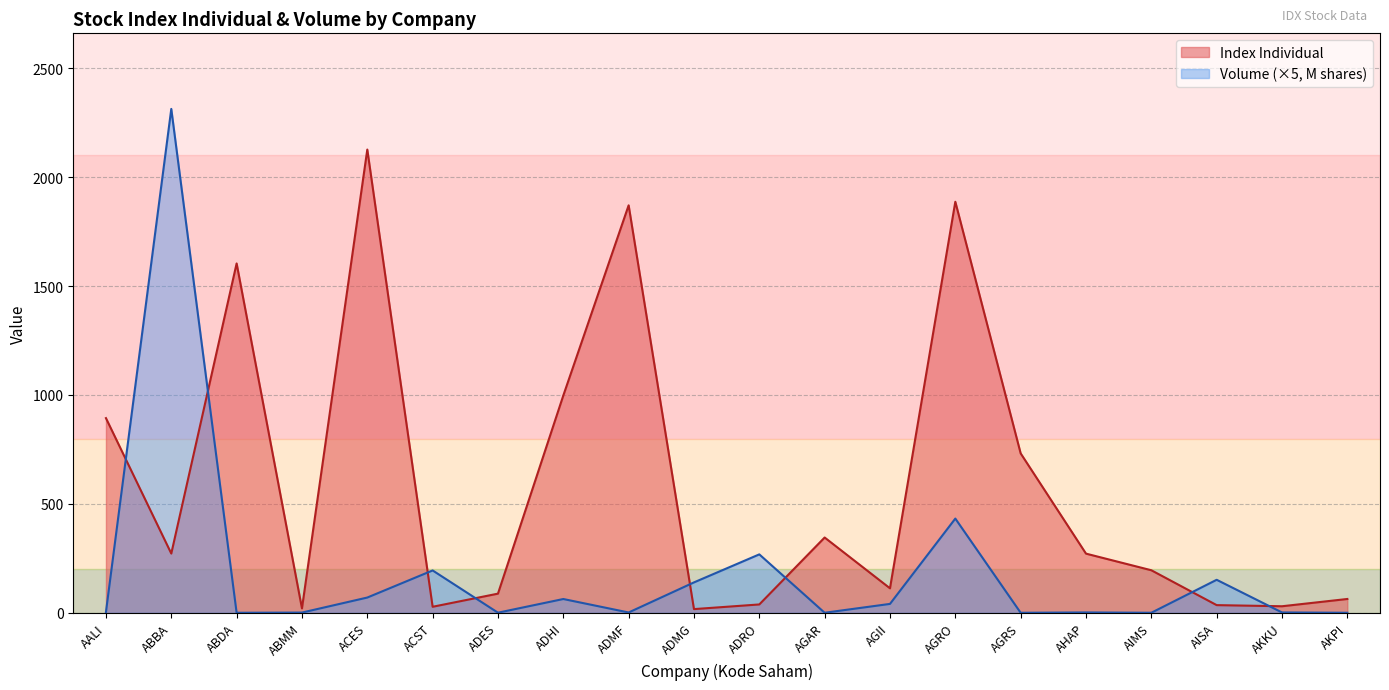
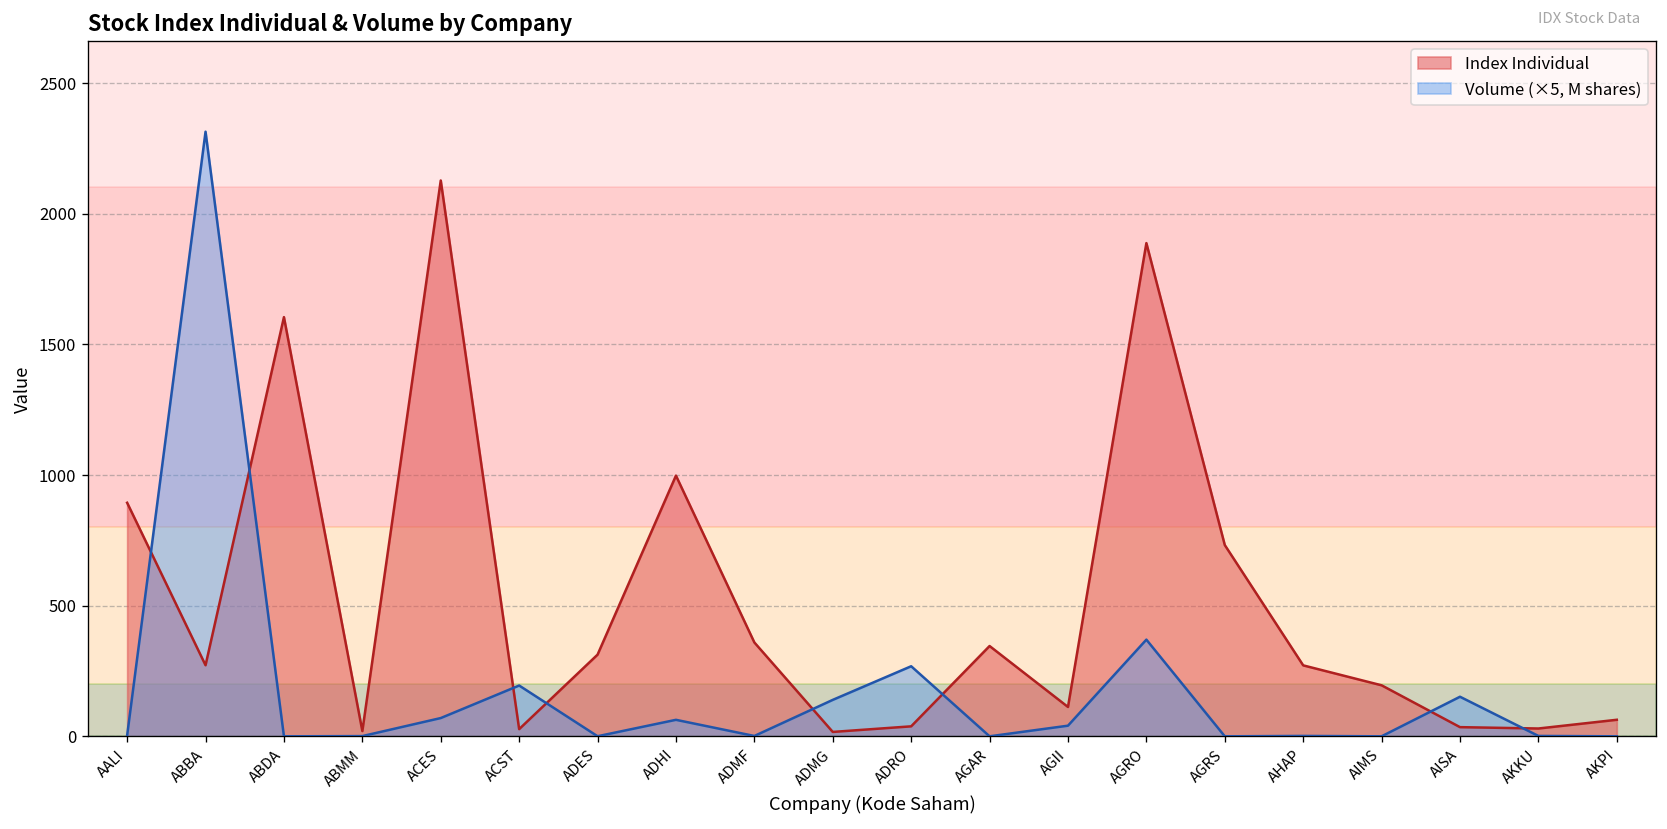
Index Individual, ADES: 90 -> 310
Index Individual, ADMF: 1870 -> 360
Volume (×5, M shares), AGRO: 430 -> 370
